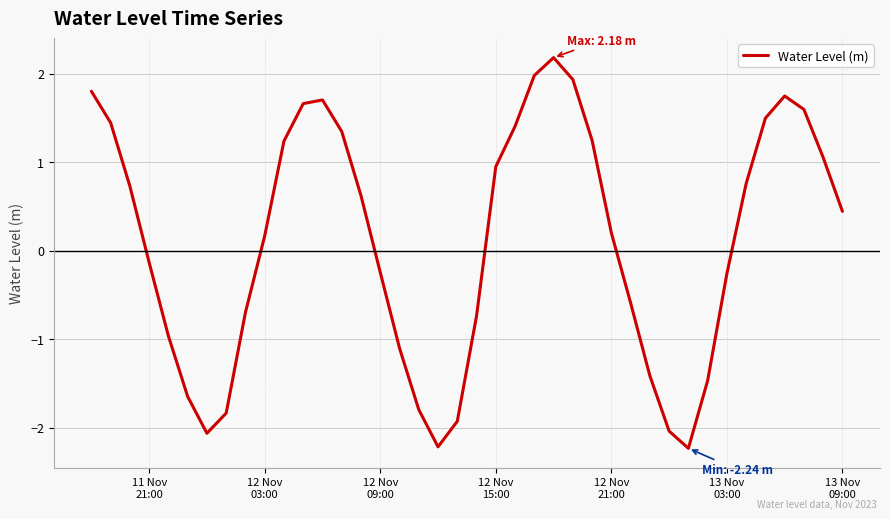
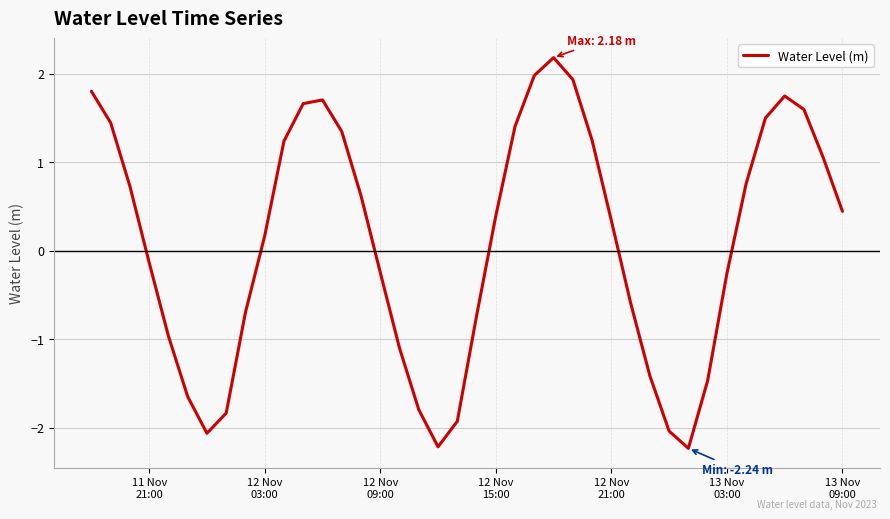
12 Nov 15:00: 0.9 -> 0.4
12 Nov 21:00: 0.2 -> 0.3
